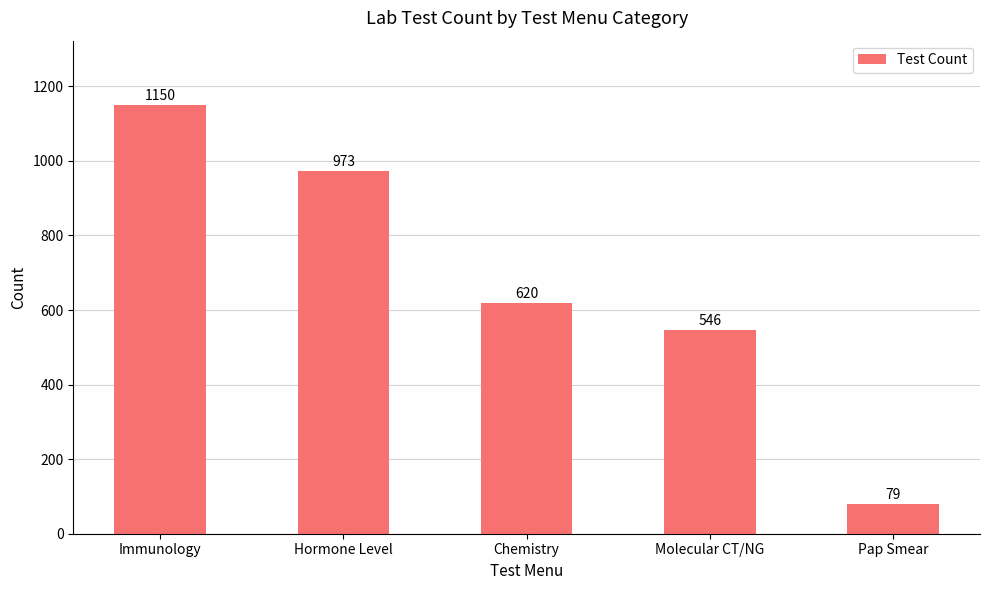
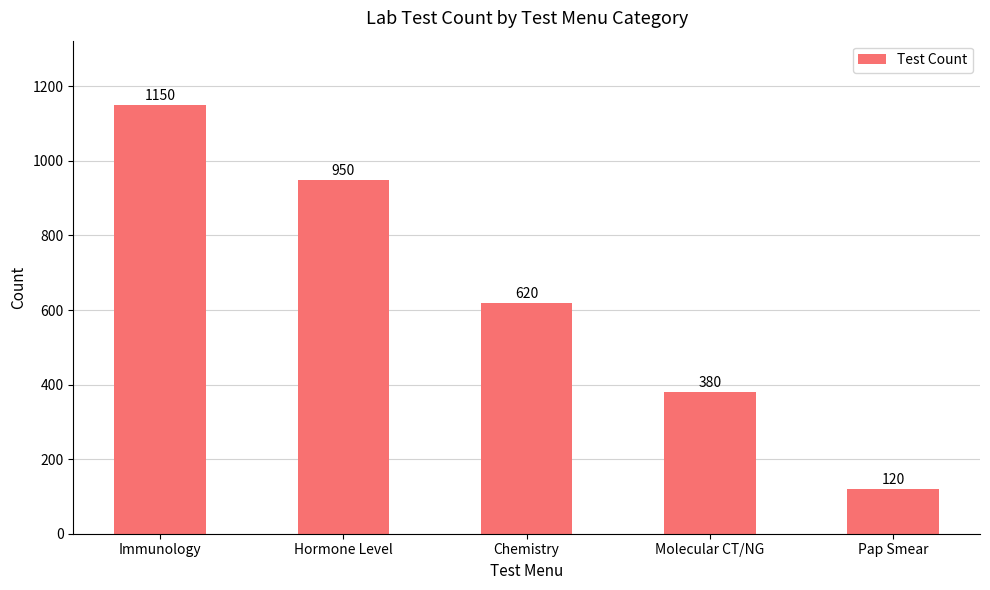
Hormone Level: 973 -> 950
Molecular CT/NG: 546 -> 380
Pap Smear: 79 -> 120
